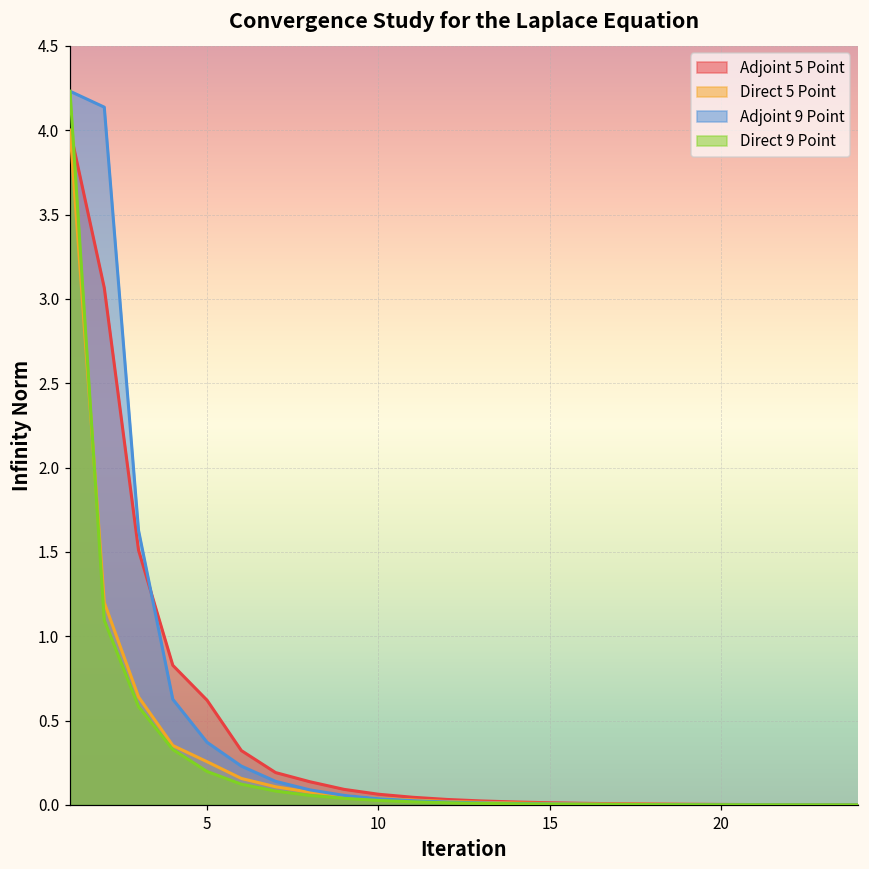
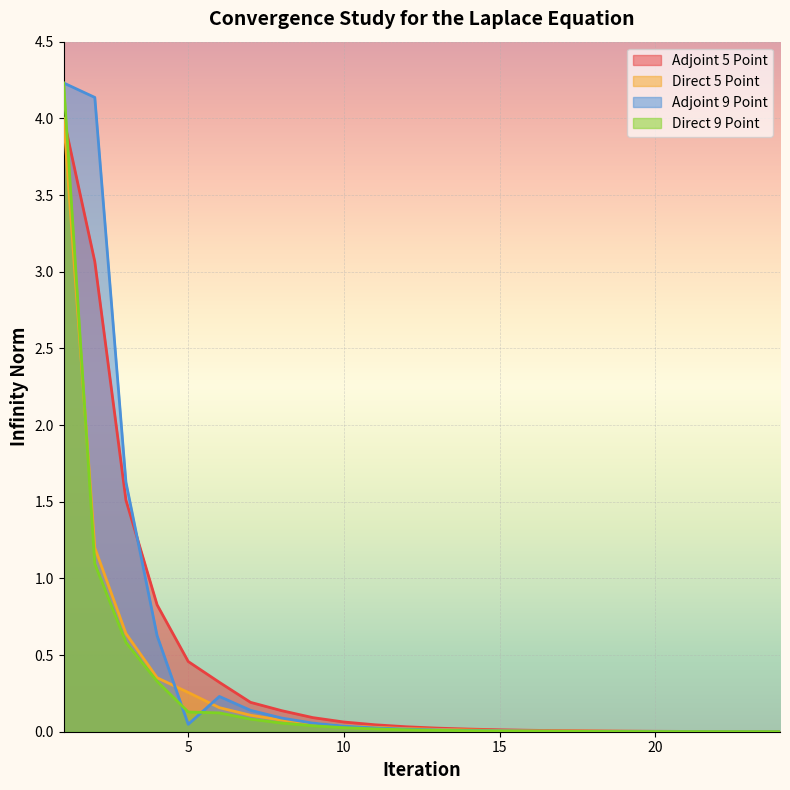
Adjoint 5 Point, 5: 0.62 -> 0.46
Adjoint 9 Point, 5: 0.37 -> 0.05
Direct 9 Point, 5: 0.20 -> 0.13
